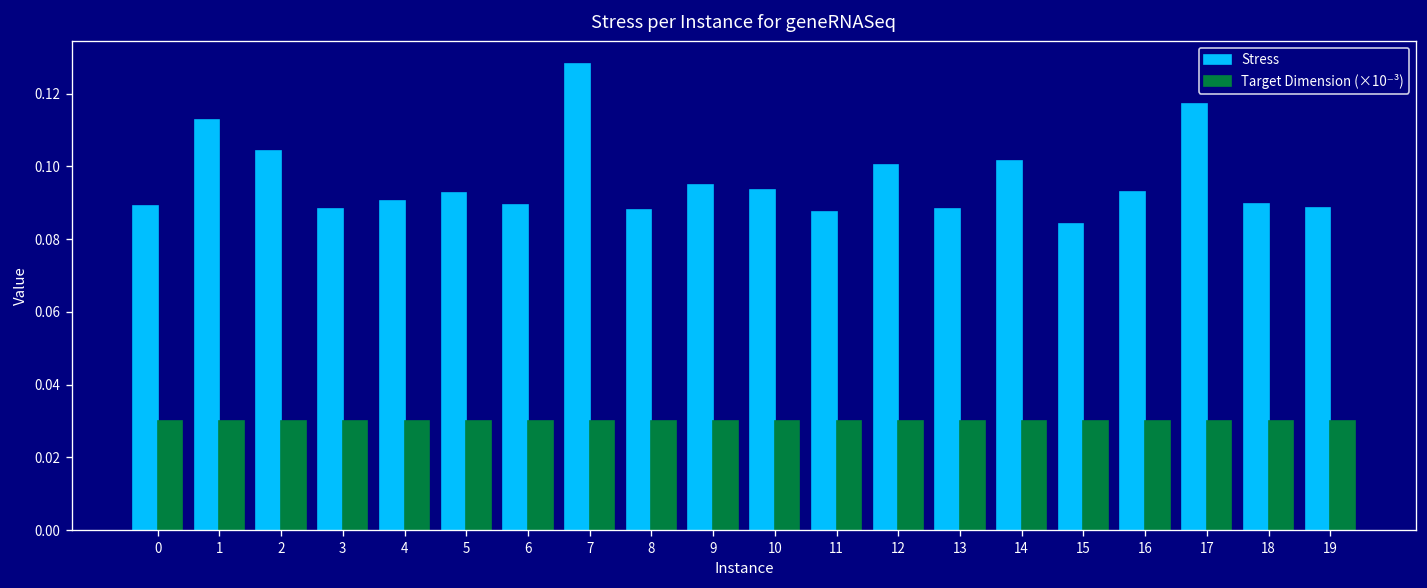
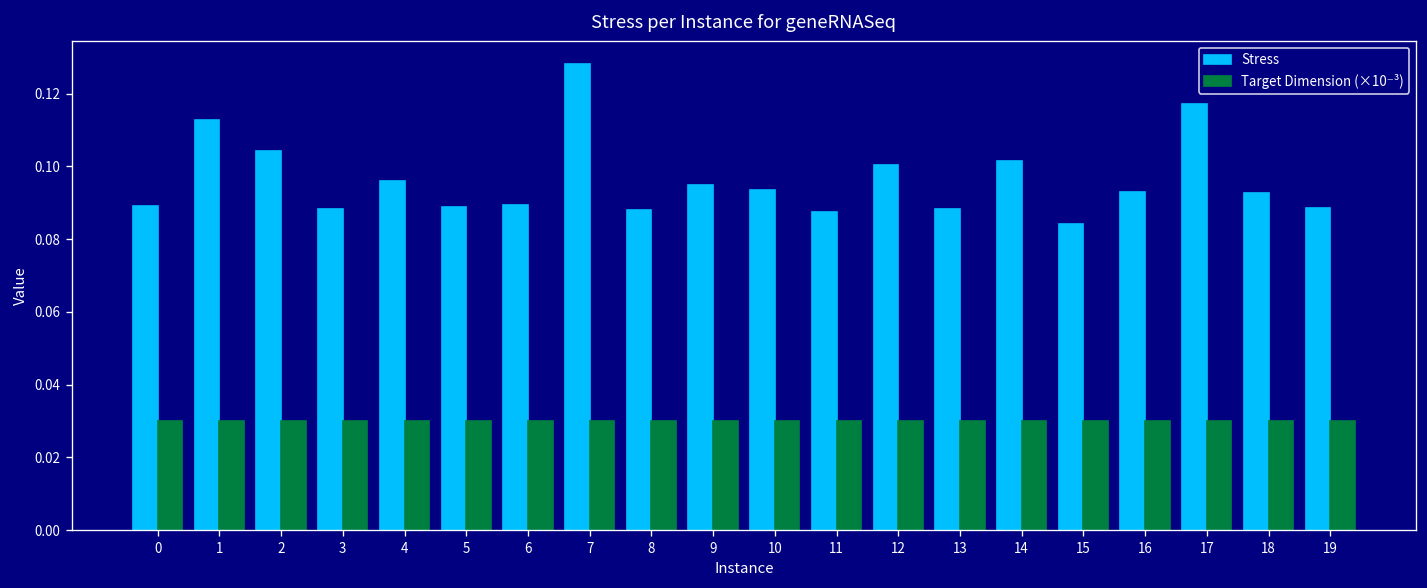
Stress, 4: 0.091 -> 0.096
Stress, 5: 0.093 -> 0.089
Stress, 18: 0.090 -> 0.093
